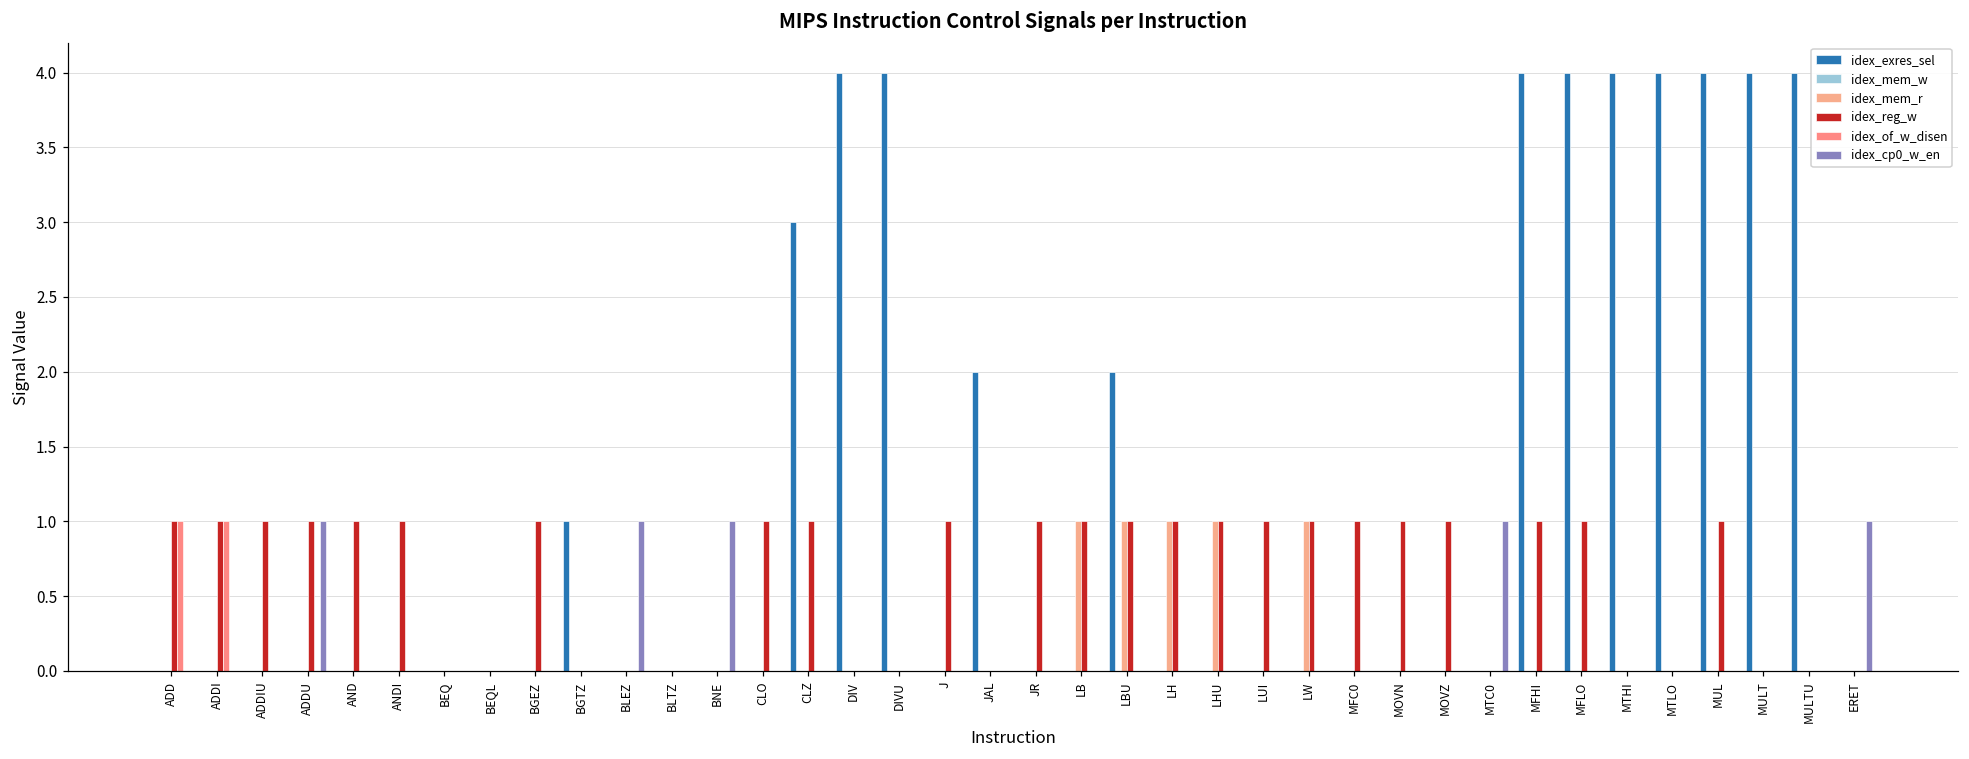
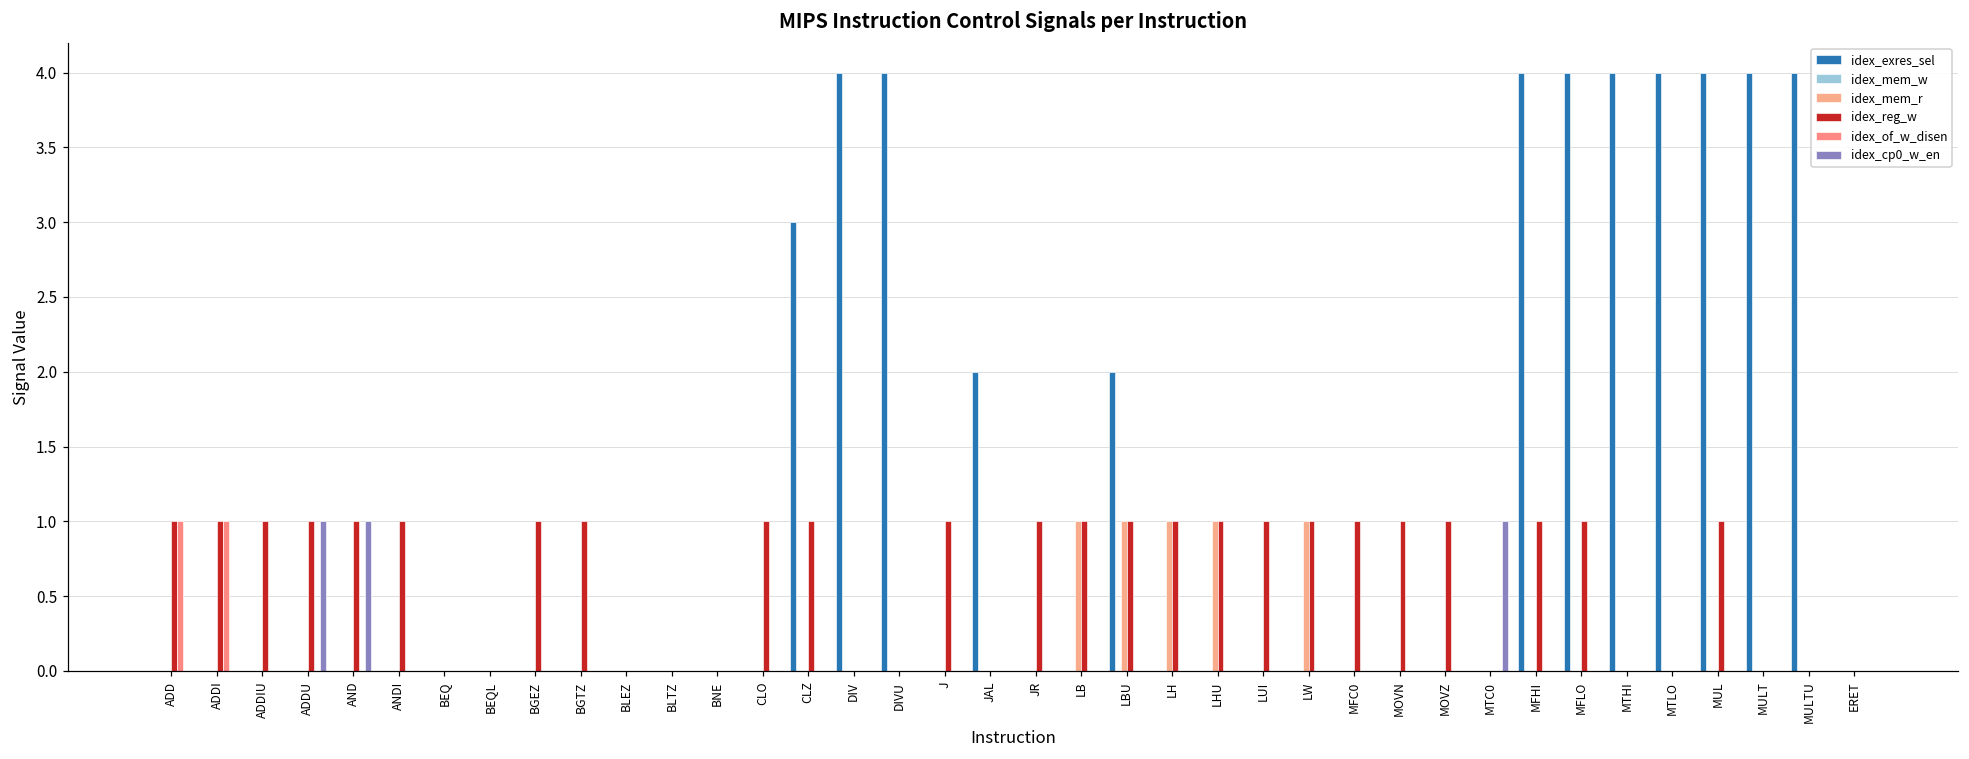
idex_cp0_w_en, AND: 0 -> 1
idex_exres_sel, BGTZ: 1 -> 0
idex_reg_w, BGTZ: 0 -> 1
idex_cp0_w_en, BLEZ: 1 -> 0
idex_cp0_w_en, BNE: 1 -> 0
idex_cp0_w_en, ERET: 1 -> 0
